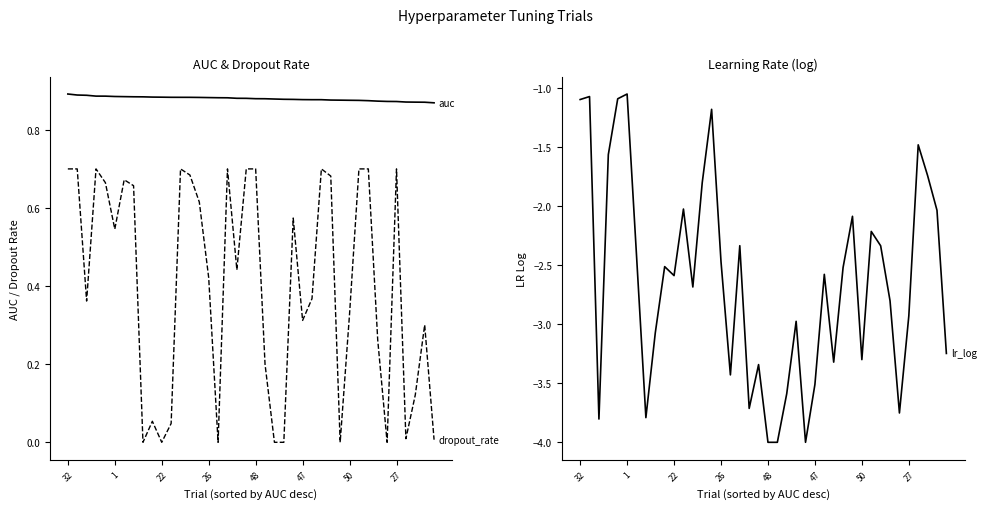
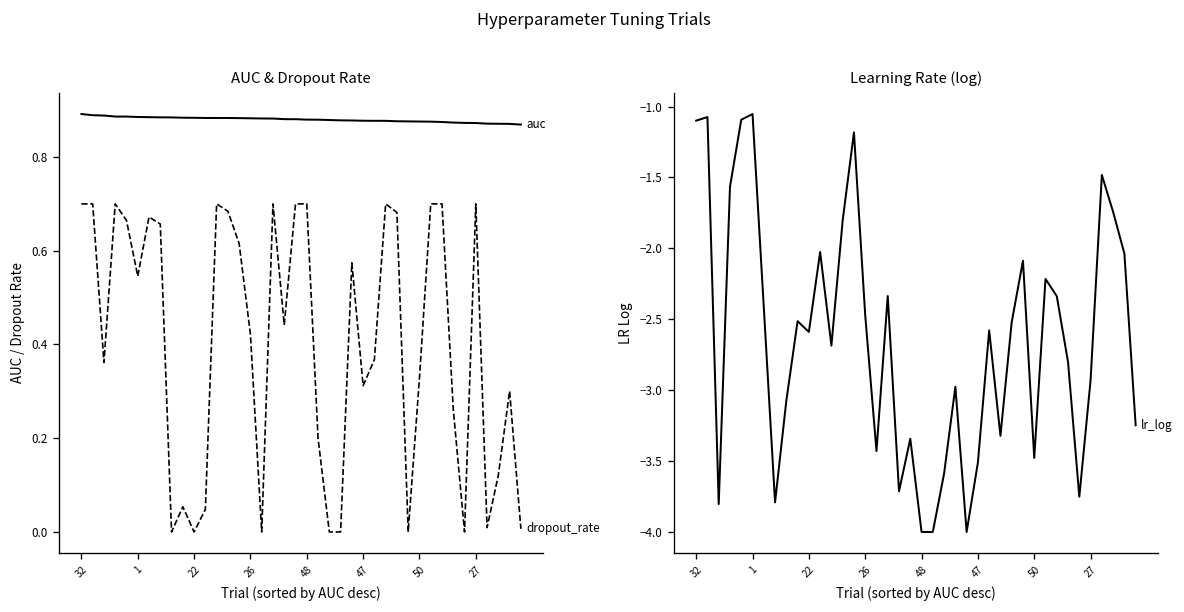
Learning Rate (log), 50: -3.30 -> -3.48
